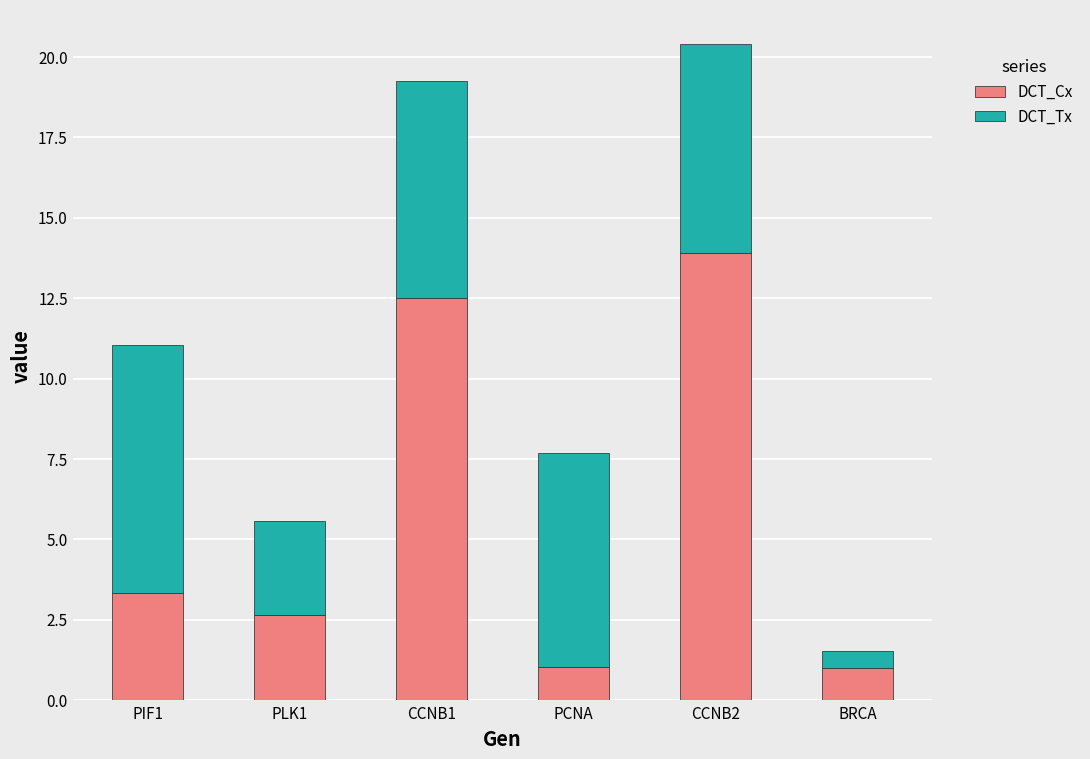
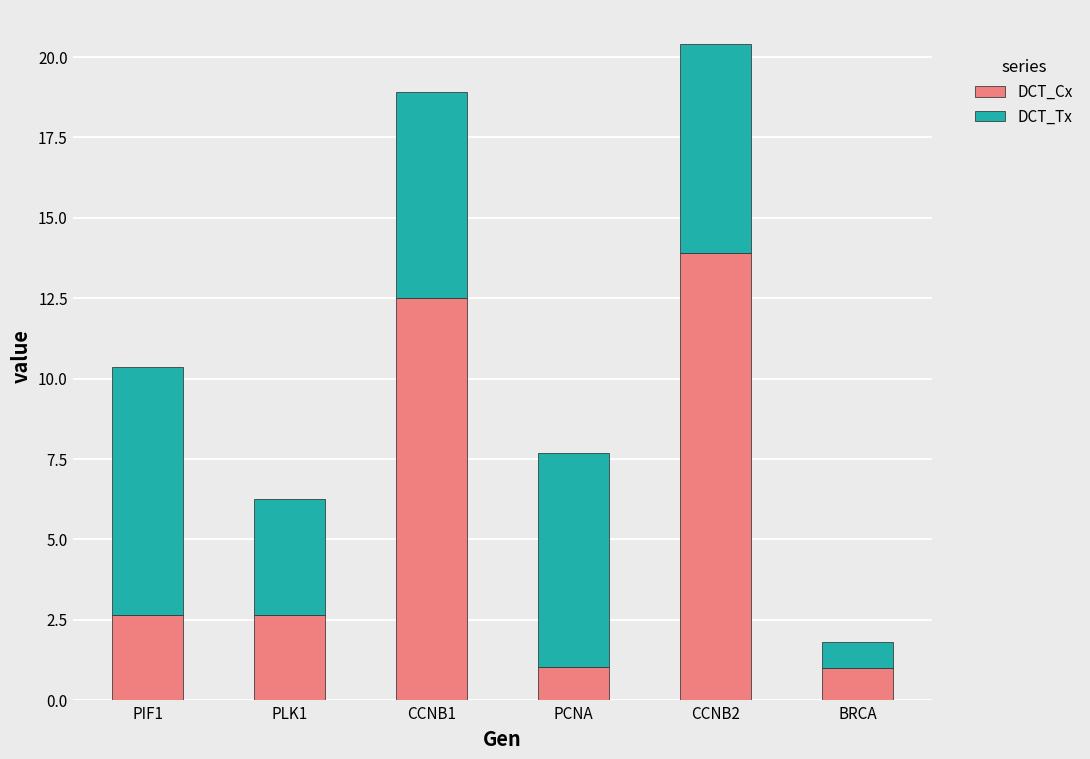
DCT_Cx, PIF1: 3.3 -> 2.7
DCT_Tx, PLK1: 2.9 -> 3.6
DCT_Tx, CCNB1: 6.8 -> 6.4
DCT_Tx, BRCA: 0.5 -> 0.8
